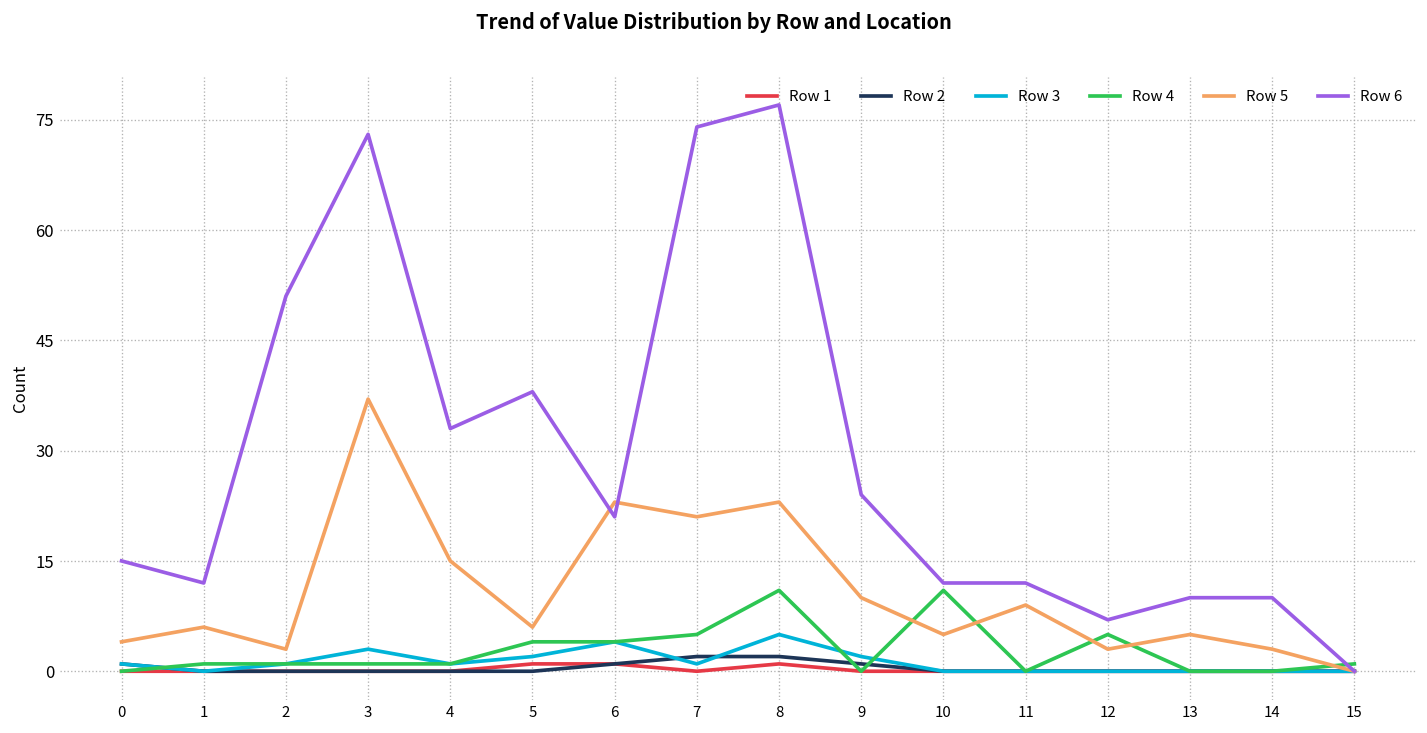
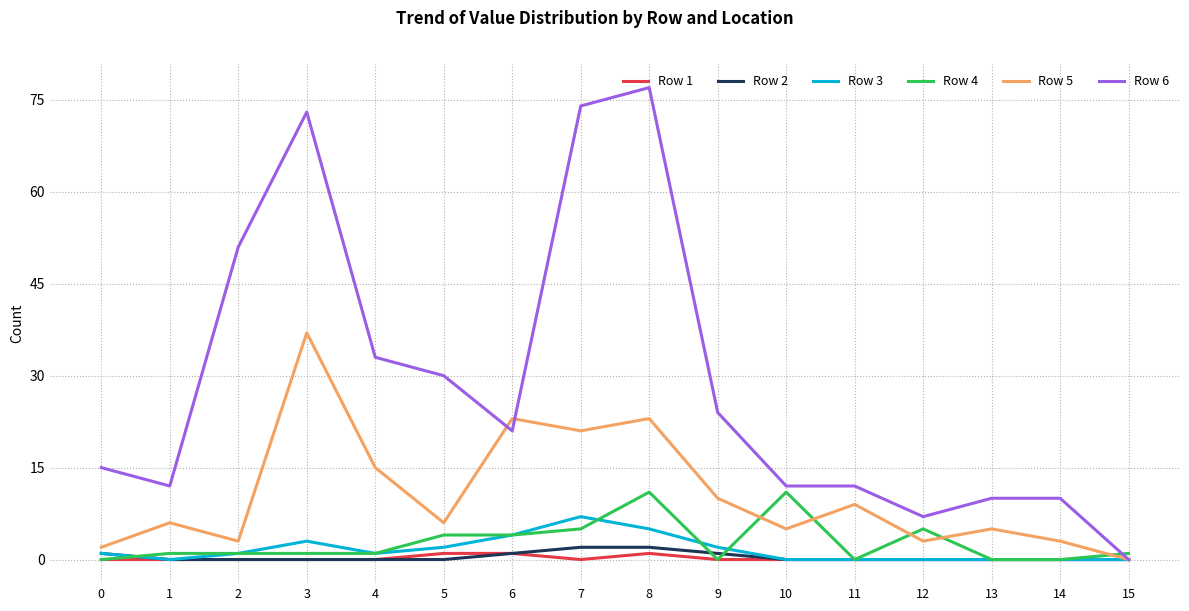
Row 5, 0: 4 -> 2
Row 6, 5: 38 -> 30
Row 3, 7: 1 -> 7
